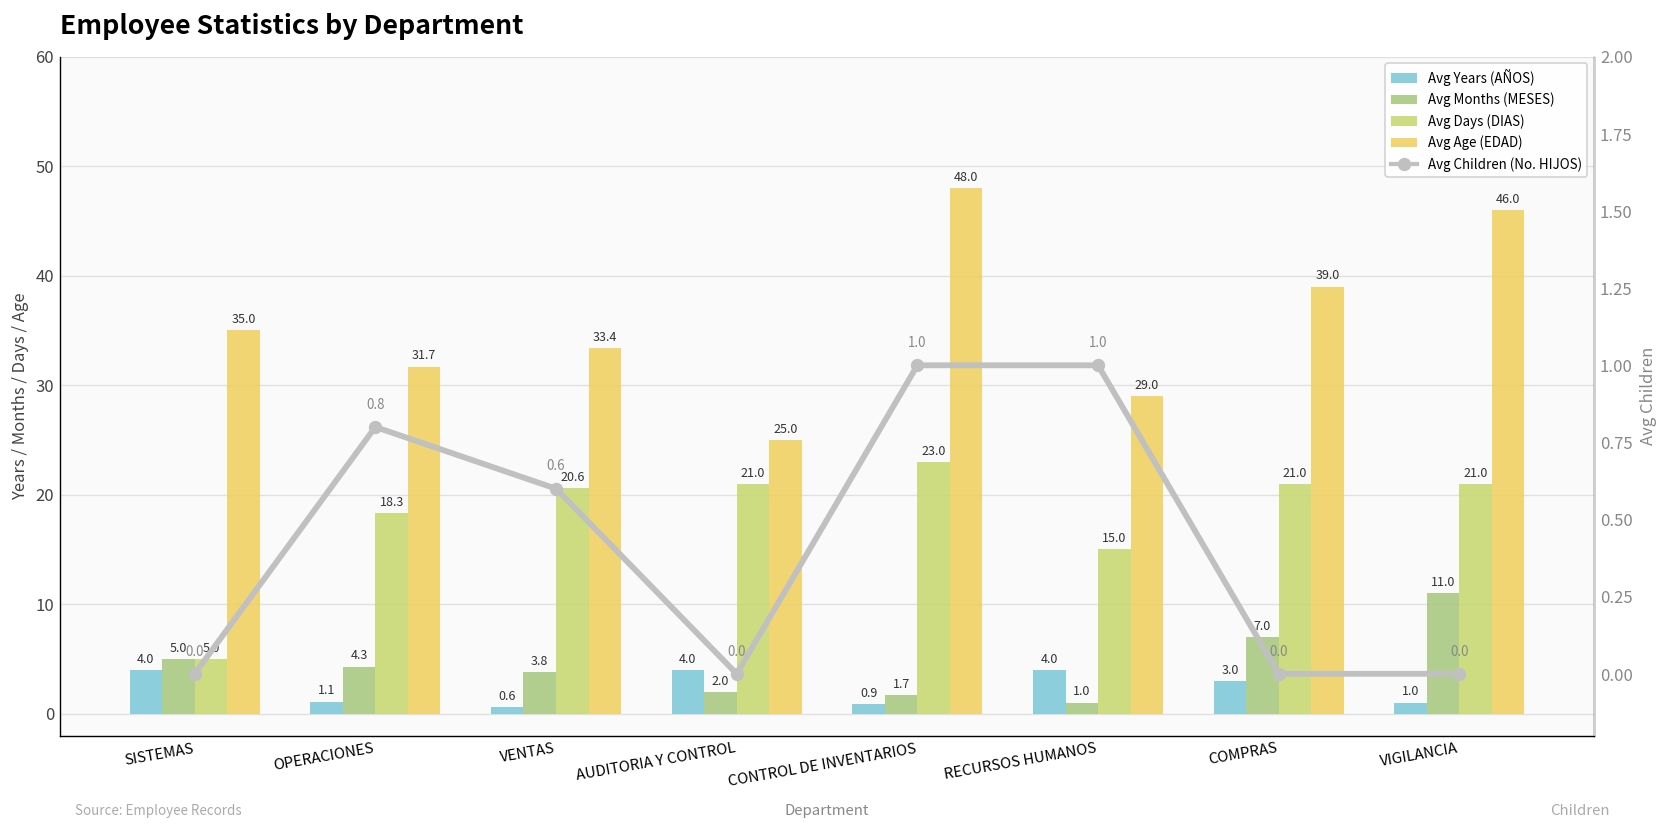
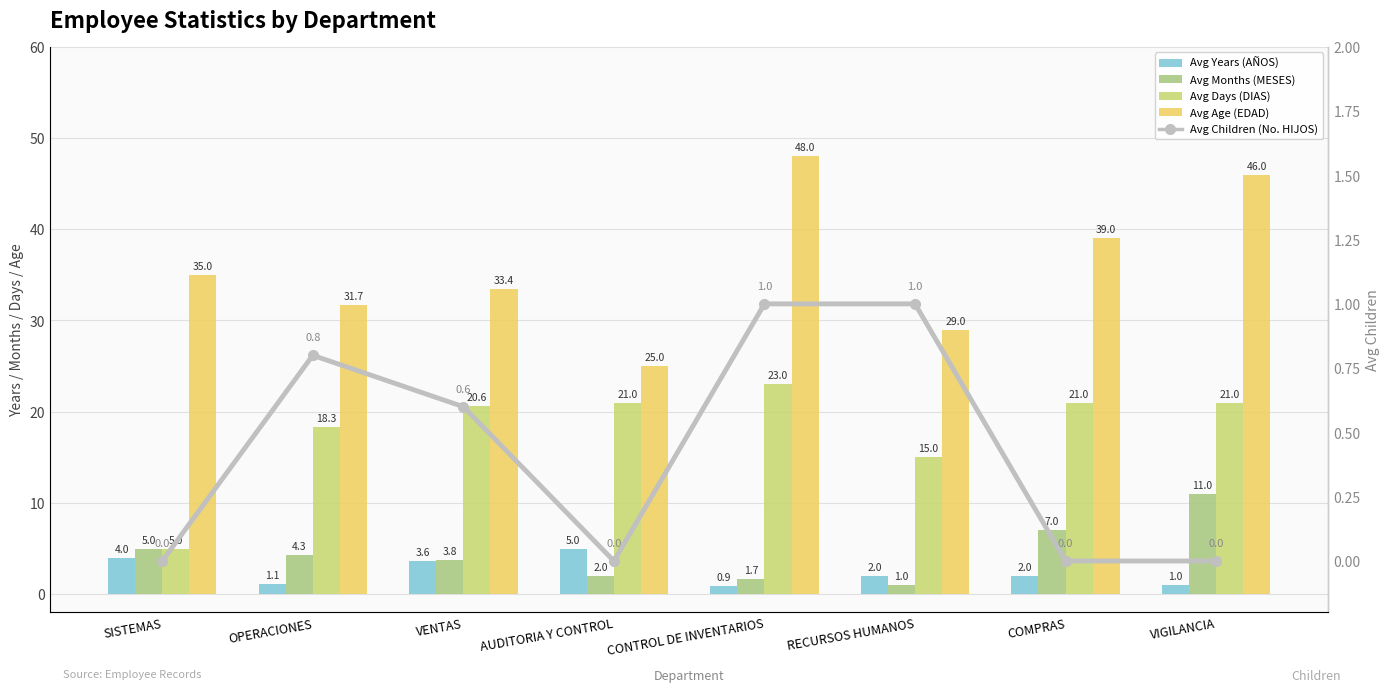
Avg Years (AÑOS), VENTAS: 0.6 -> 3.6
Avg Years (AÑOS), AUDITORIA Y CONTROL: 4.0 -> 5.0
Avg Years (AÑOS), RECURSOS HUMANOS: 4.0 -> 2.0
Avg Years (AÑOS), COMPRAS: 3.0 -> 2.0
